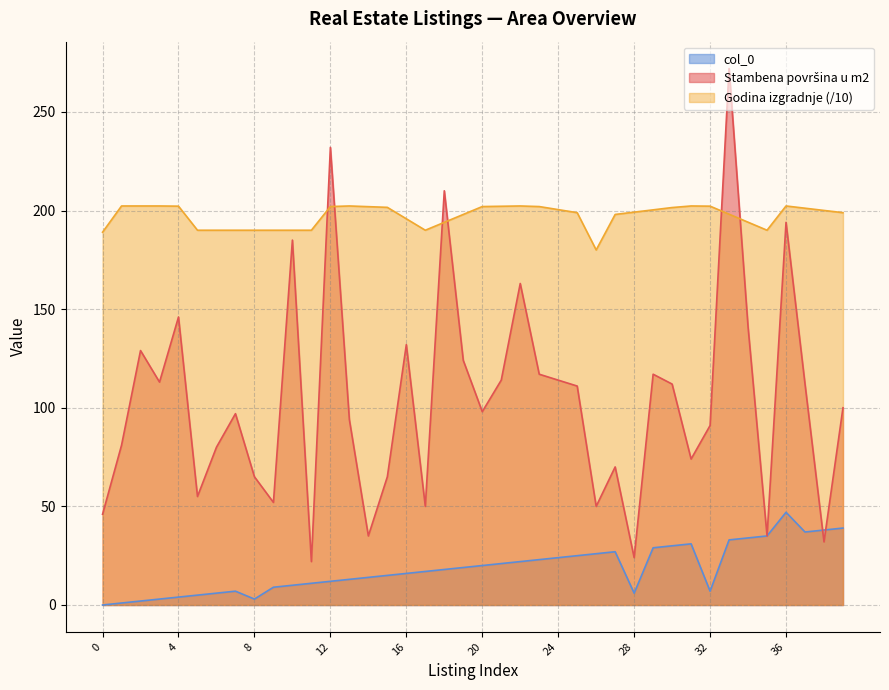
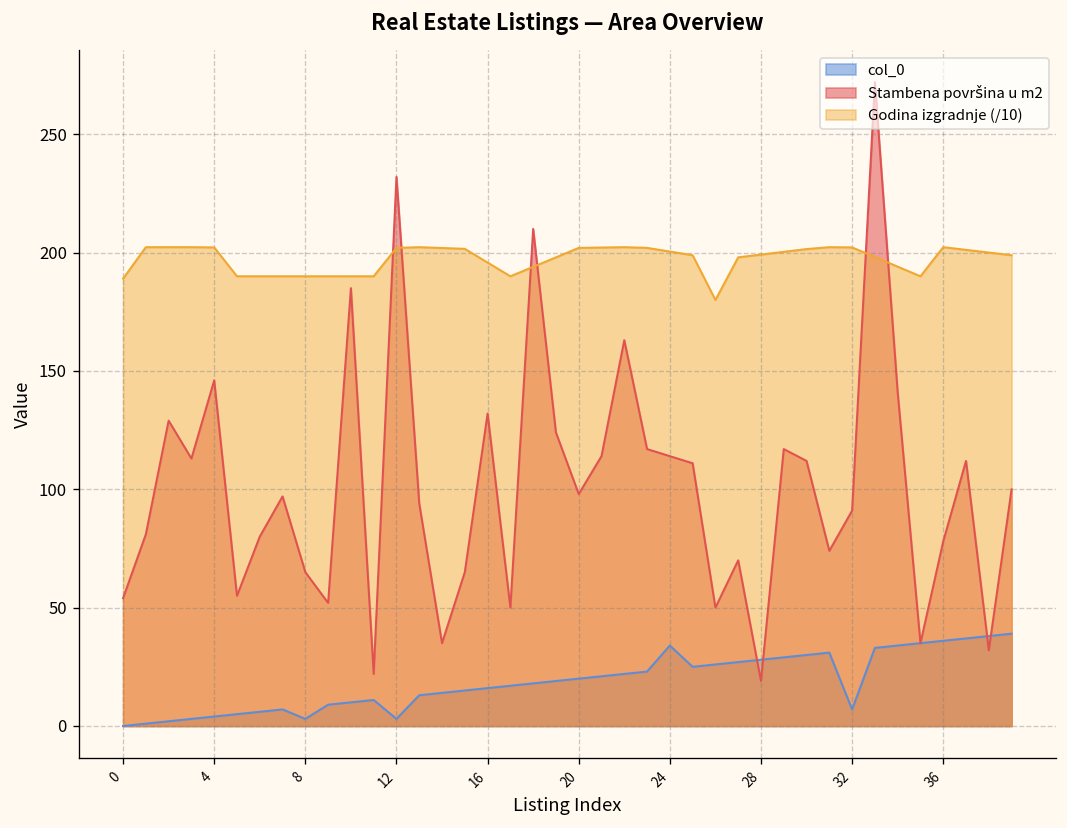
Stambena površina u m2, 0: 46 -> 54
col_0, 12: 12 -> 3
col_0, 24: 24 -> 34
col_0, 28: 6 -> 28
Stambena površina u m2, 28: 24 -> 19
col_0, 36: 47 -> 36
Stambena površina u m2, 36: 194 -> 78
